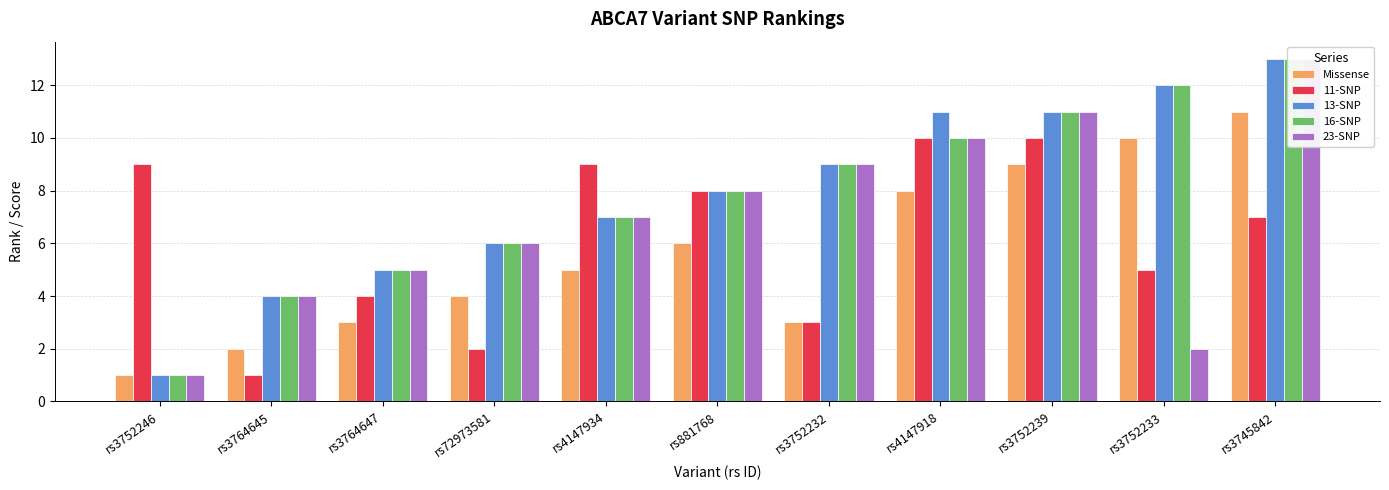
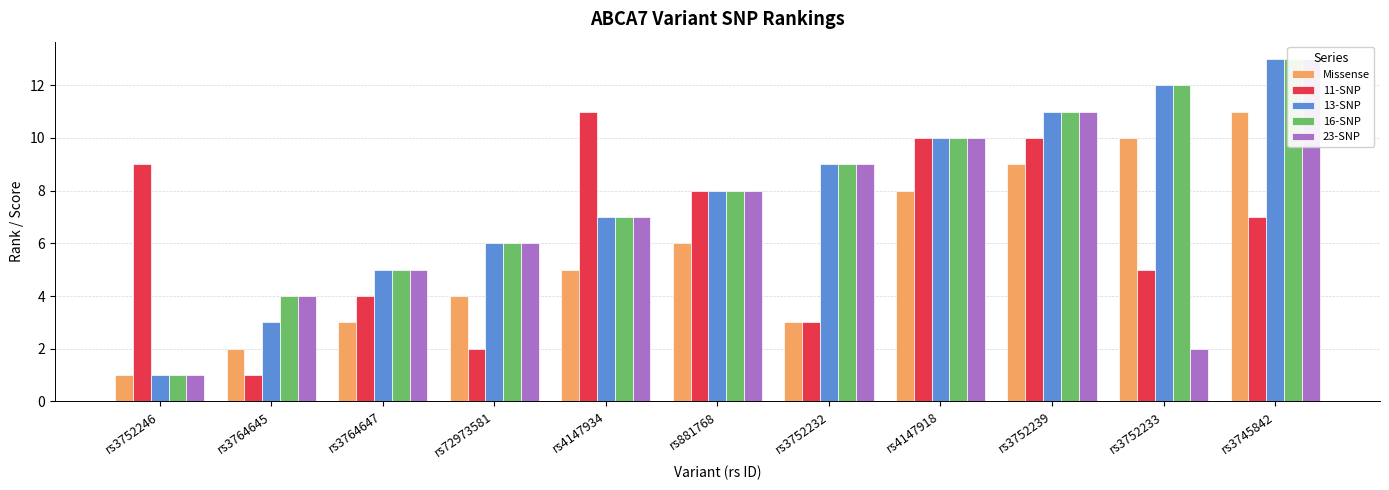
13-SNP, rs3764645: 4 -> 3
11-SNP, rs4147934: 9 -> 11
13-SNP, rs4147918: 11 -> 10
